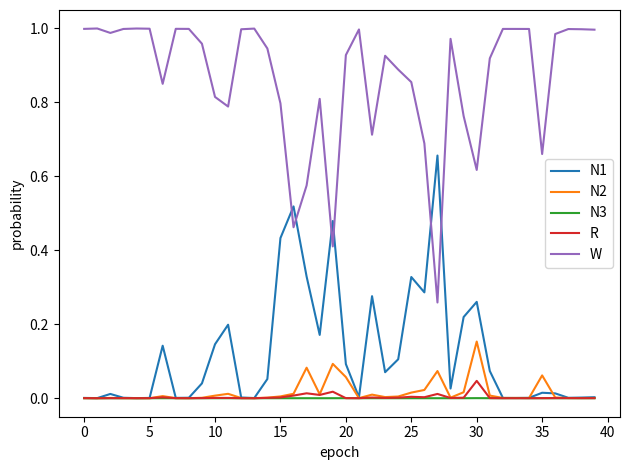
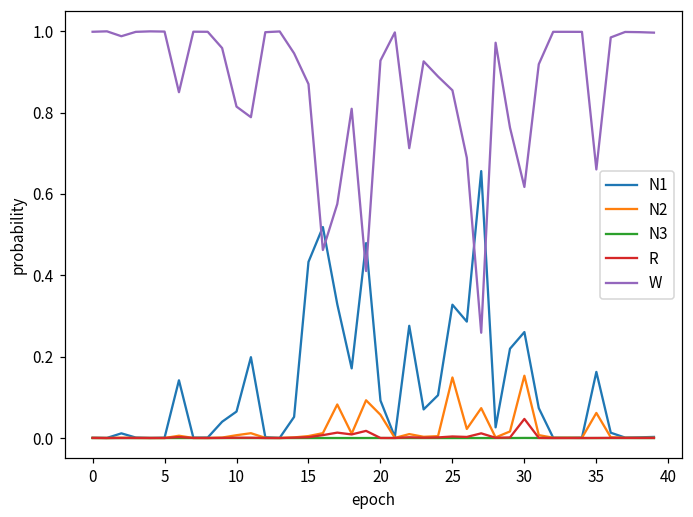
N1, 10: 0.15 -> 0.07
W, 15: 0.80 -> 0.87
N2, 25: 0.02 -> 0.15
N1, 35: 0.01 -> 0.16
